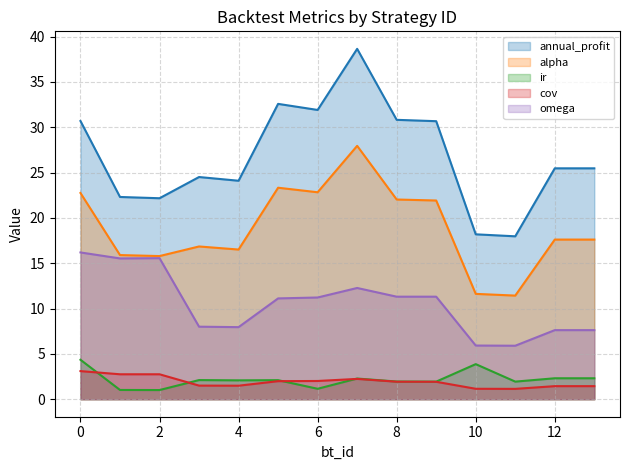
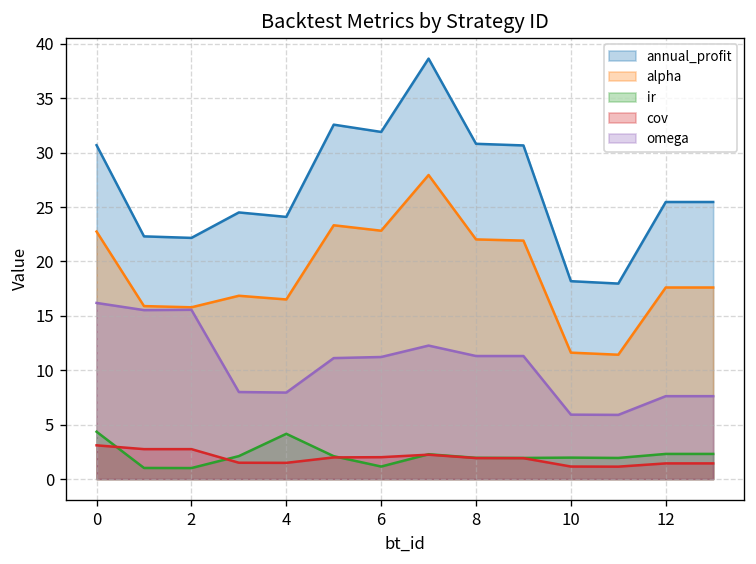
ir, 4: 2 -> 4
ir, 10: 4 -> 2
